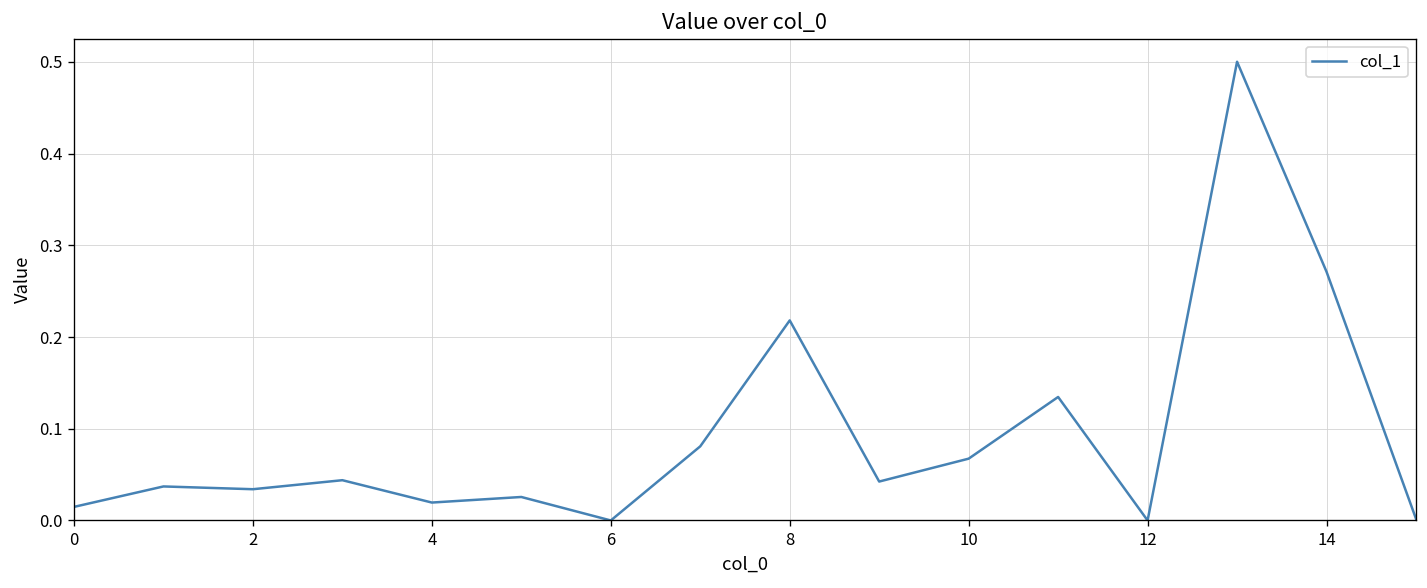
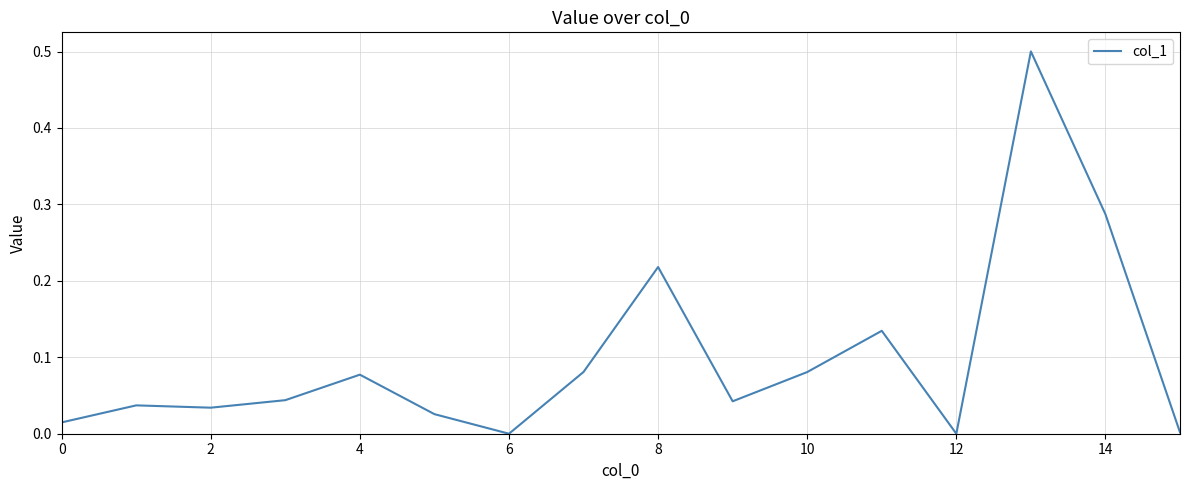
4: 0.02 -> 0.08
10: 0.07 -> 0.08
14: 0.27 -> 0.29
